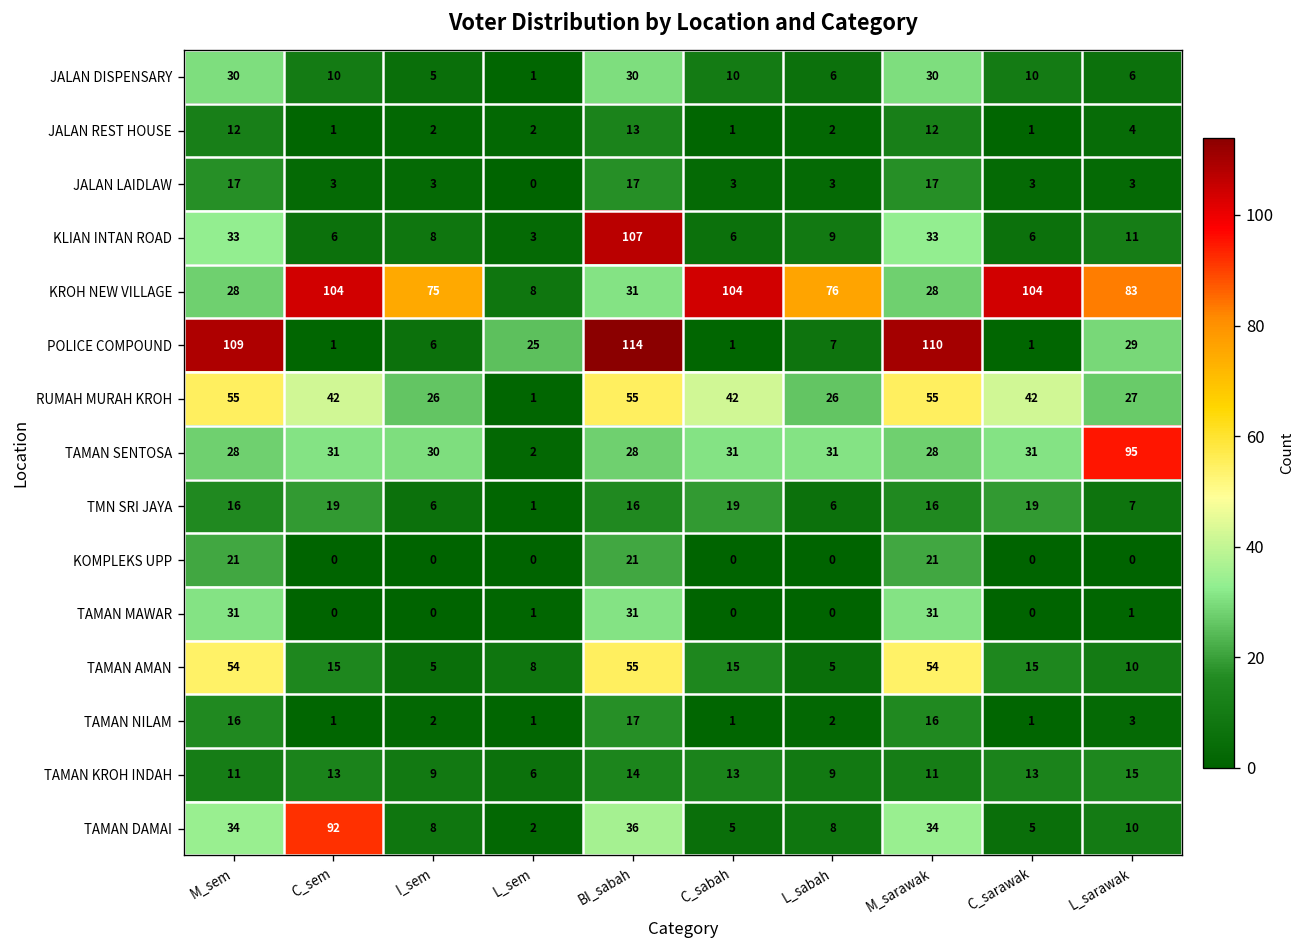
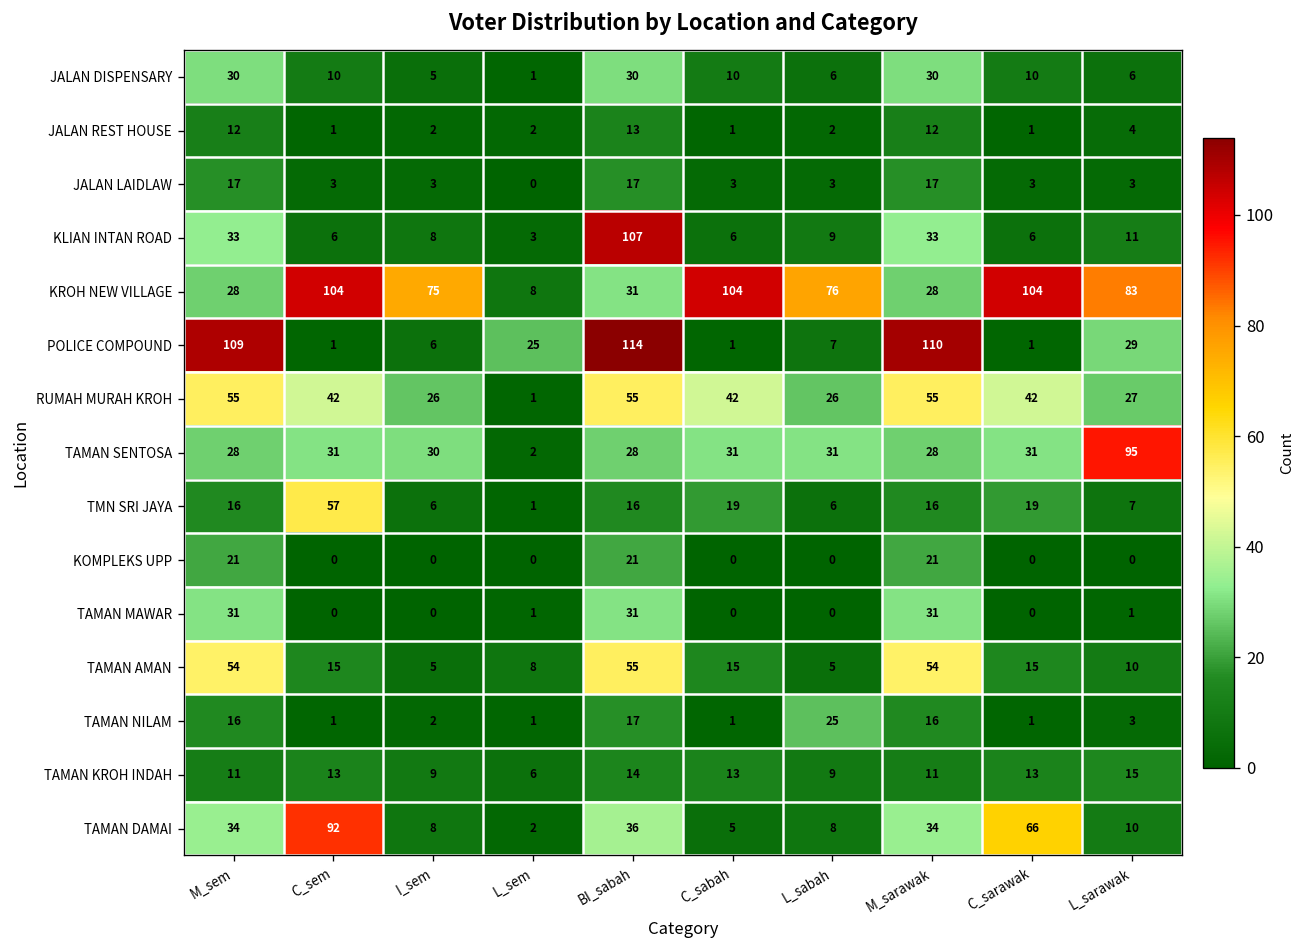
TMN SRI JAYA, C_sem: 19 -> 57
TAMAN NILAM, L_sabah: 2 -> 25
TAMAN DAMAI, C_sarawak: 5 -> 66
